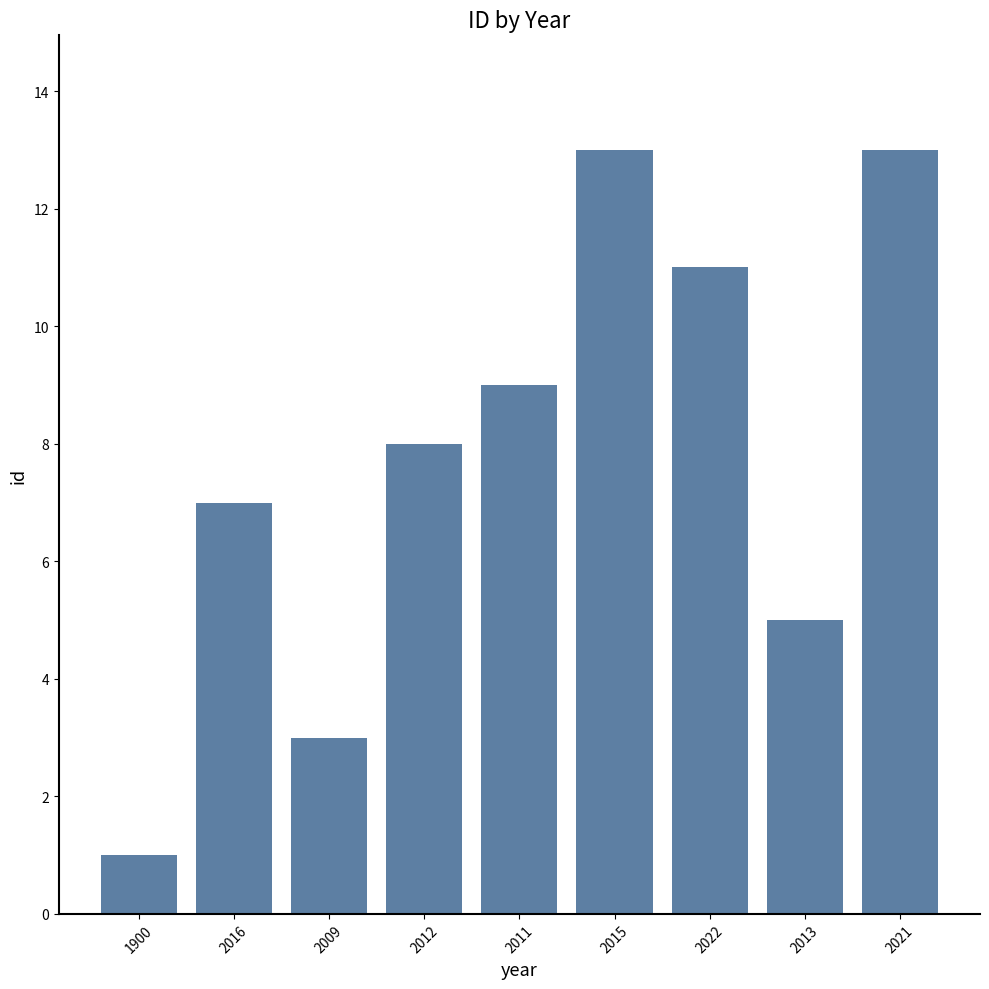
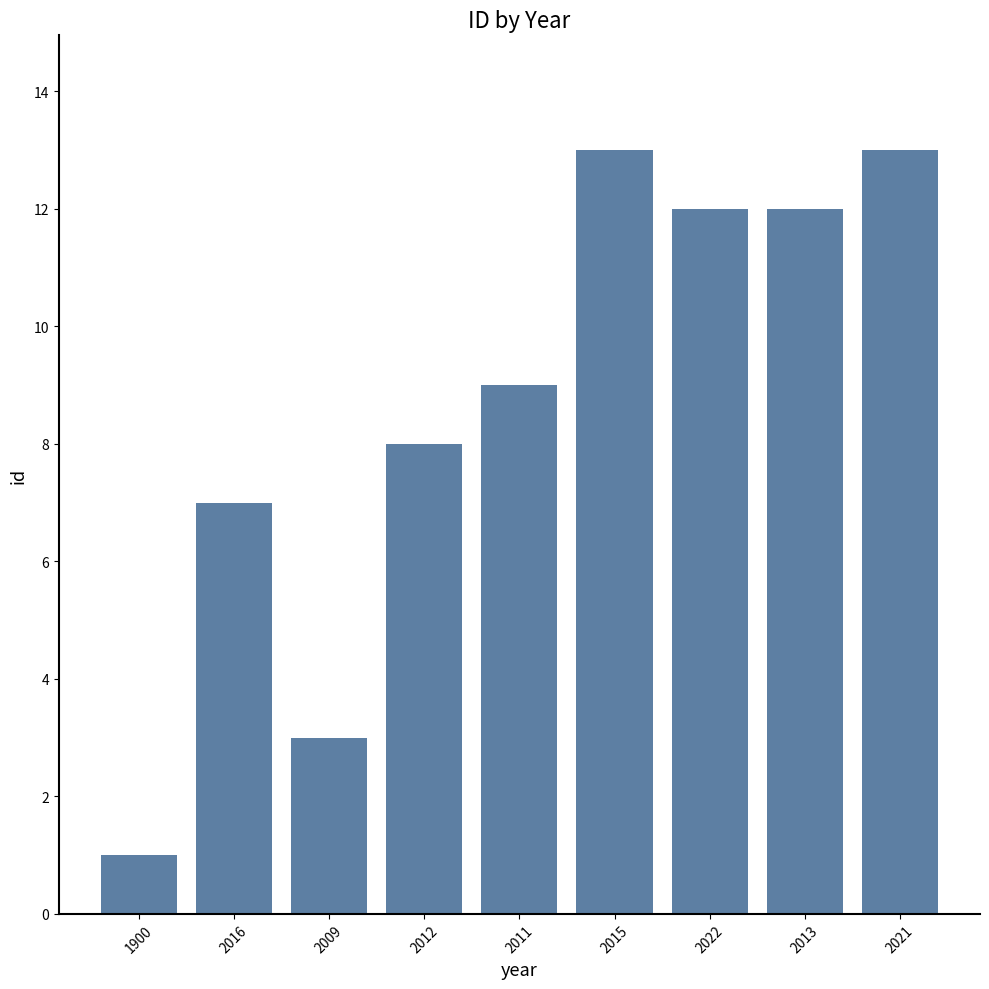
2022: 11 -> 12
2013: 5 -> 12
